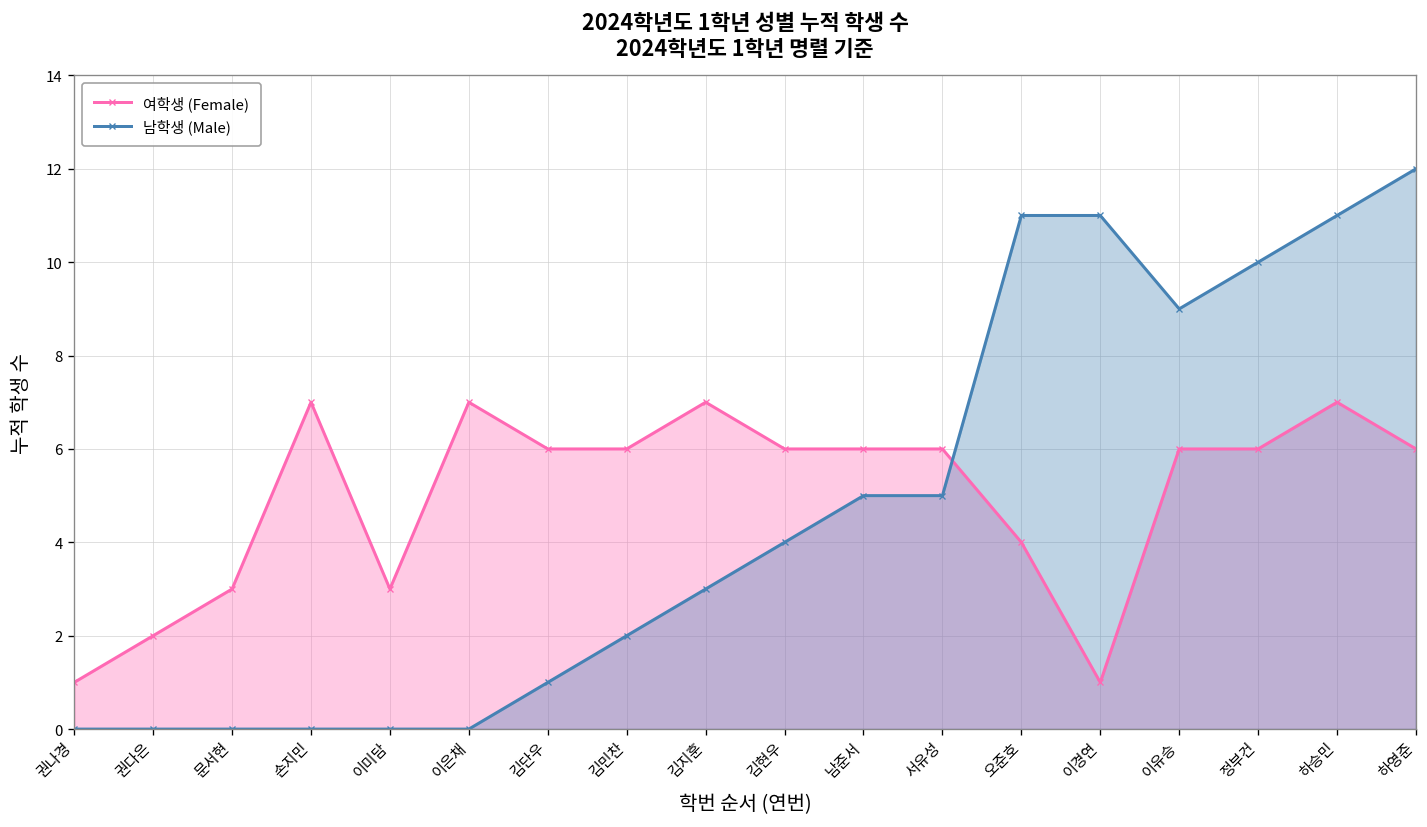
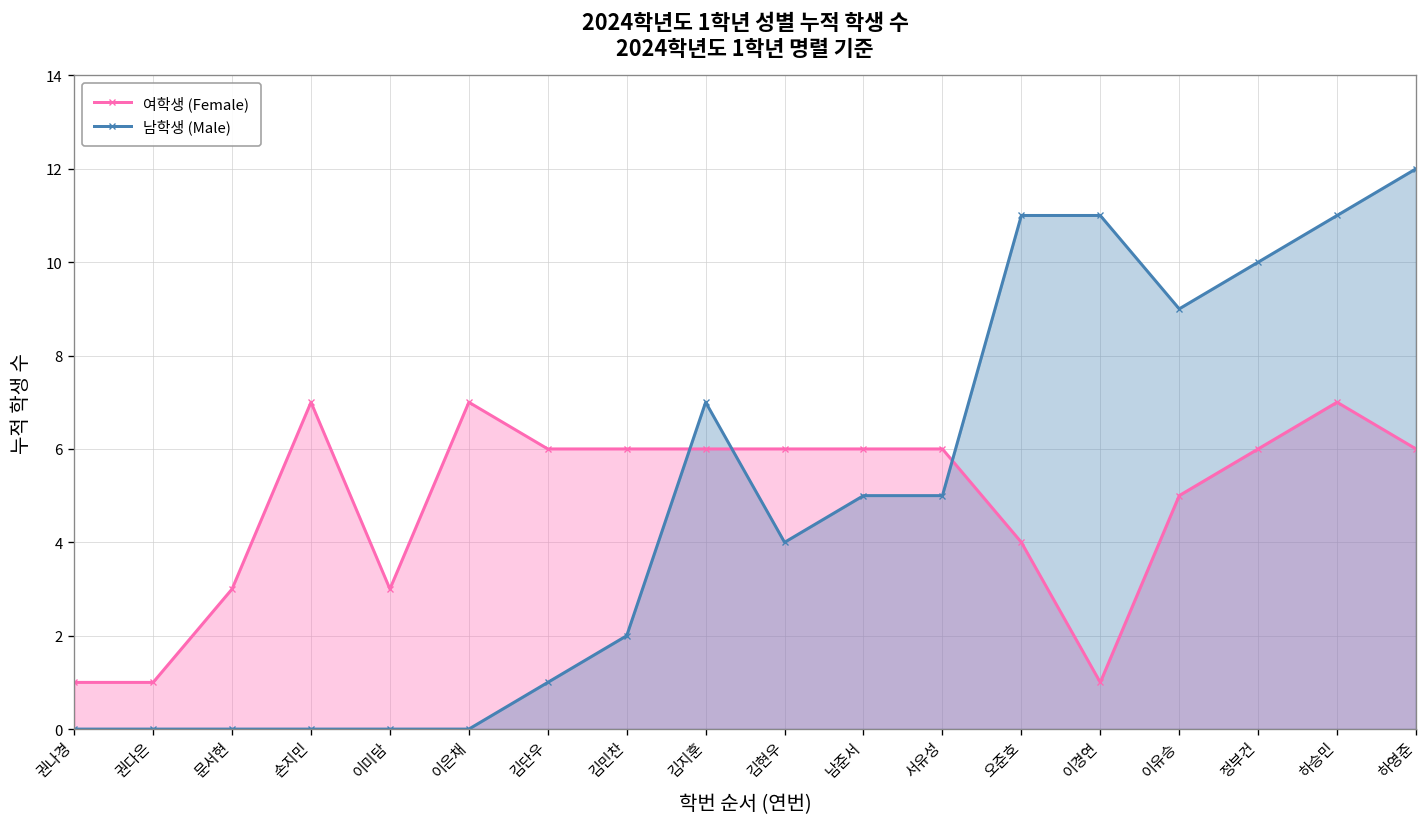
여학생 (Female), 권다은: 2 -> 1
여학생 (Female), 김지훈: 7 -> 6
남학생 (Male), 김지훈: 3 -> 7
여학생 (Female), 이유승: 6 -> 5
